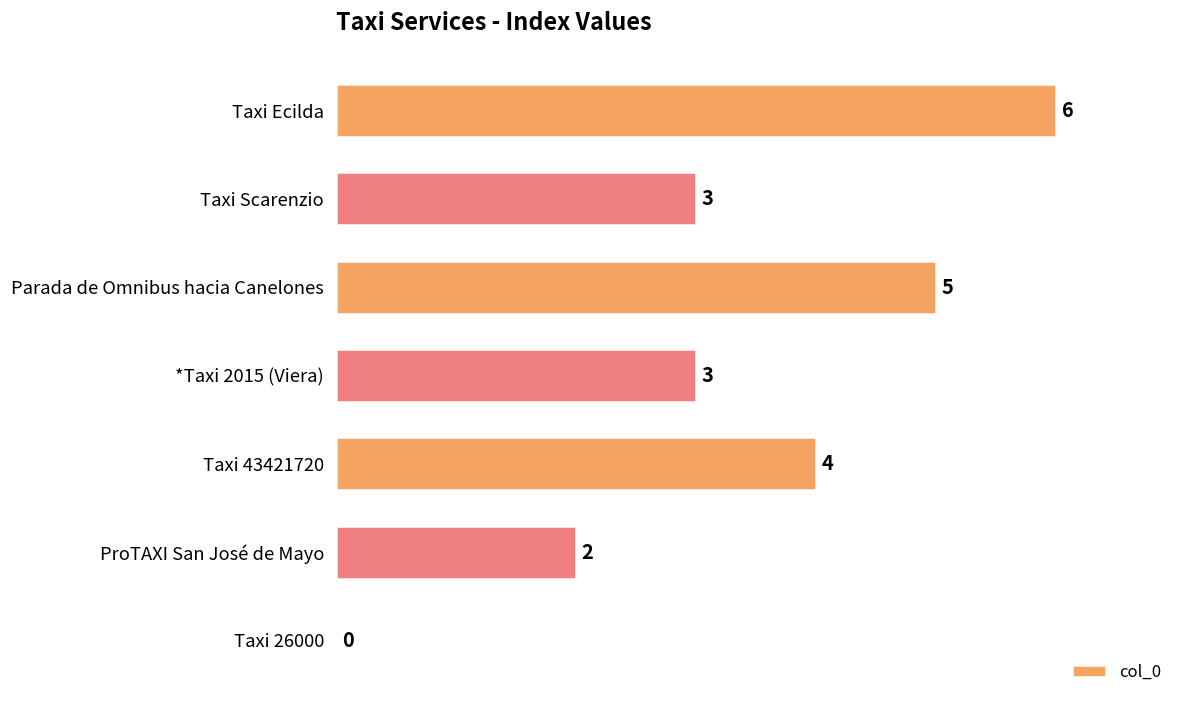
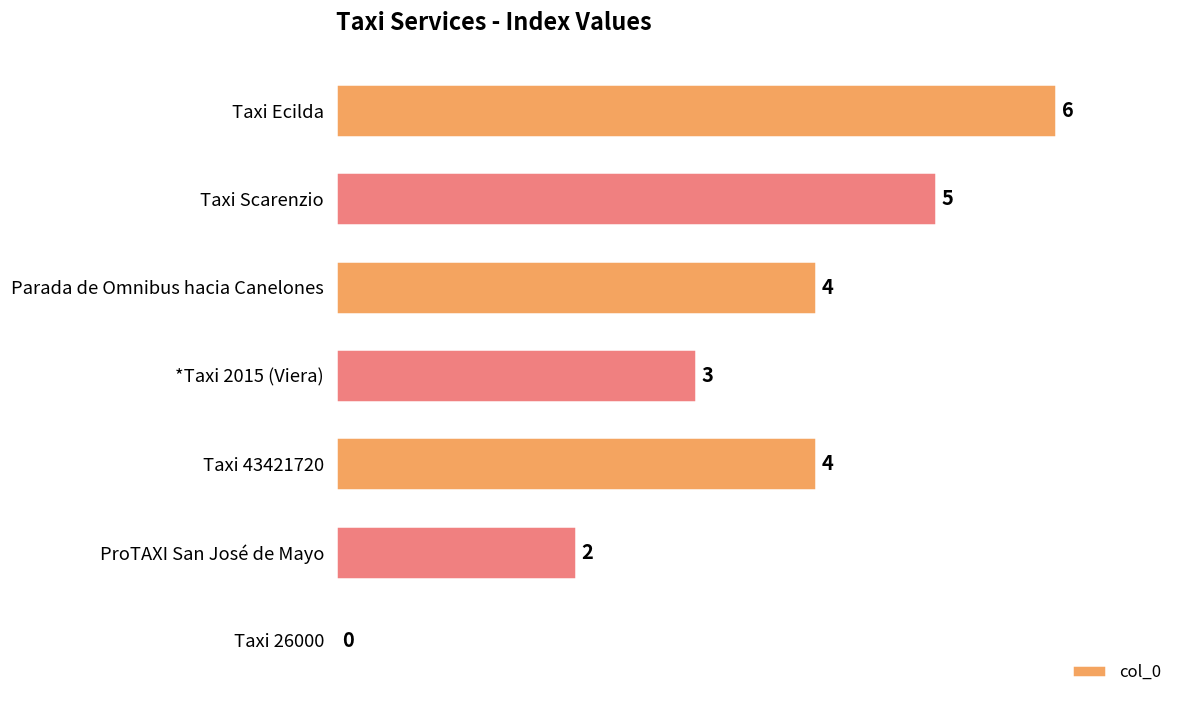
Taxi Scarenzio: 3 -> 5
Parada de Omnibus hacia Canelones: 5 -> 4
